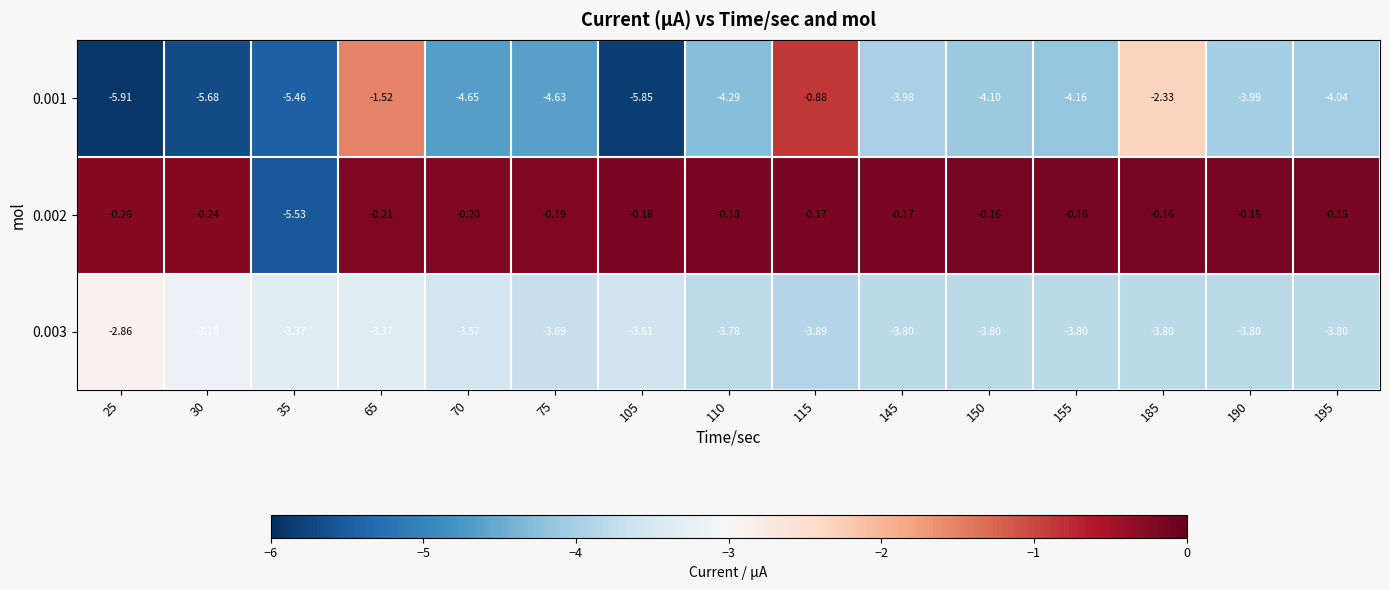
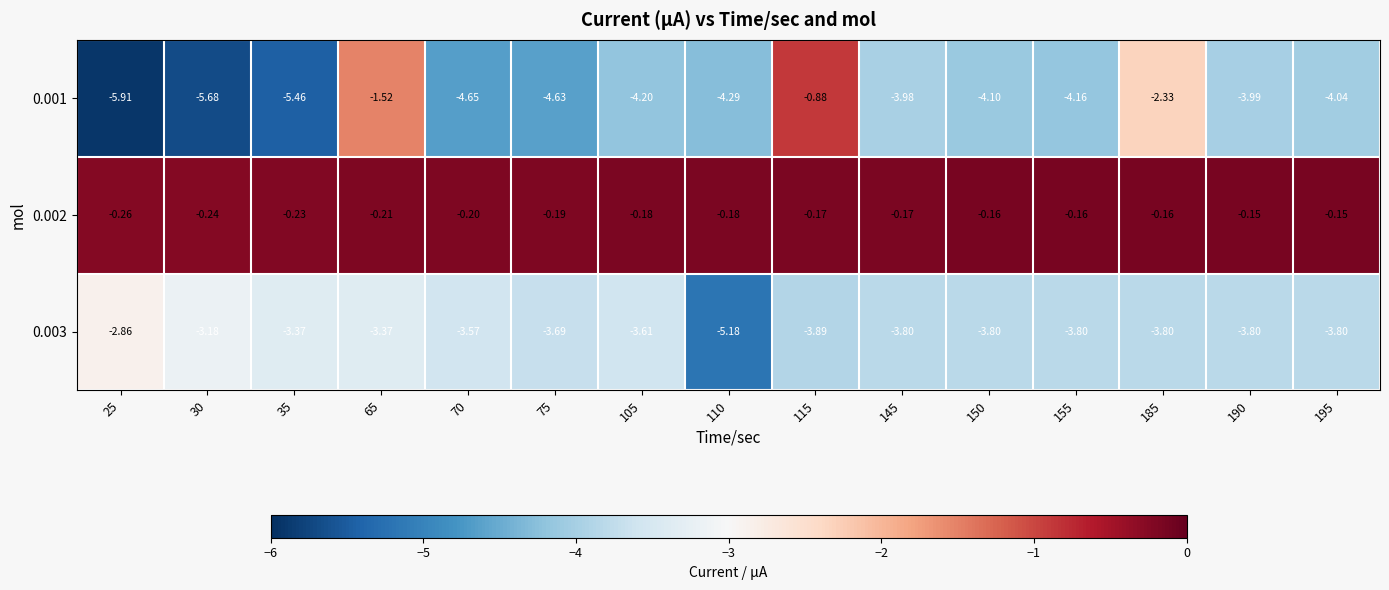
0.001, 105: -5.85 -> -4.20
0.002, 35: -5.53 -> -0.23
0.003, 110: -3.78 -> -5.18
